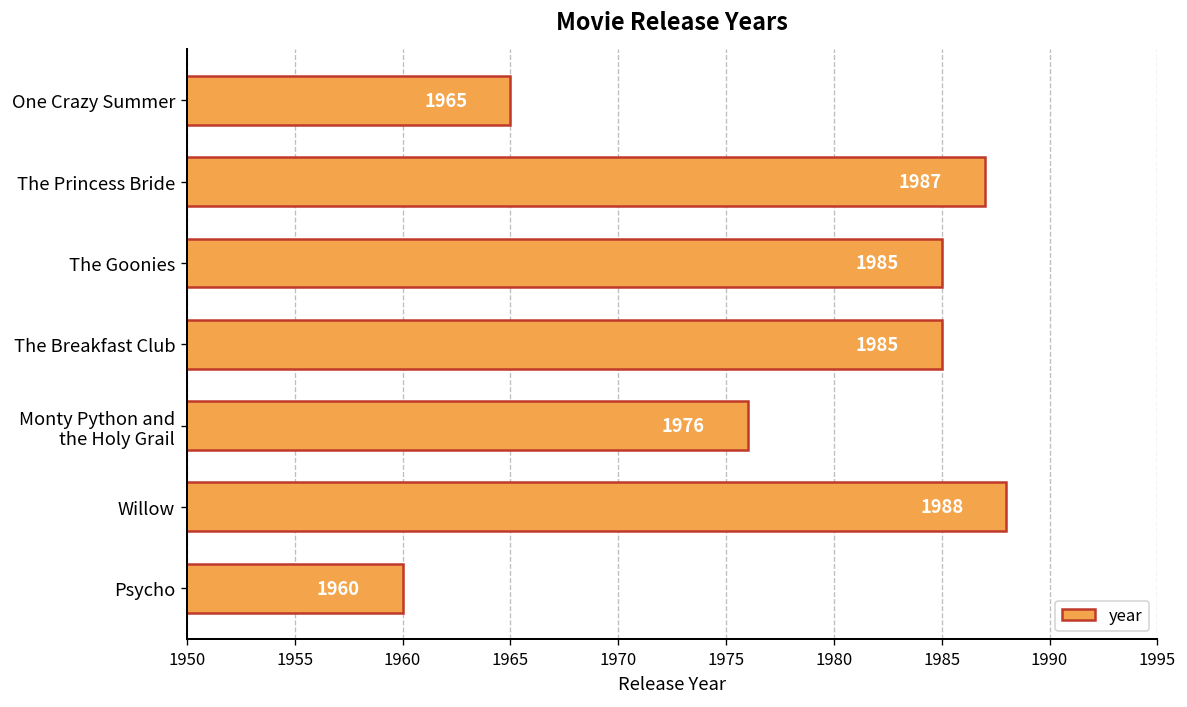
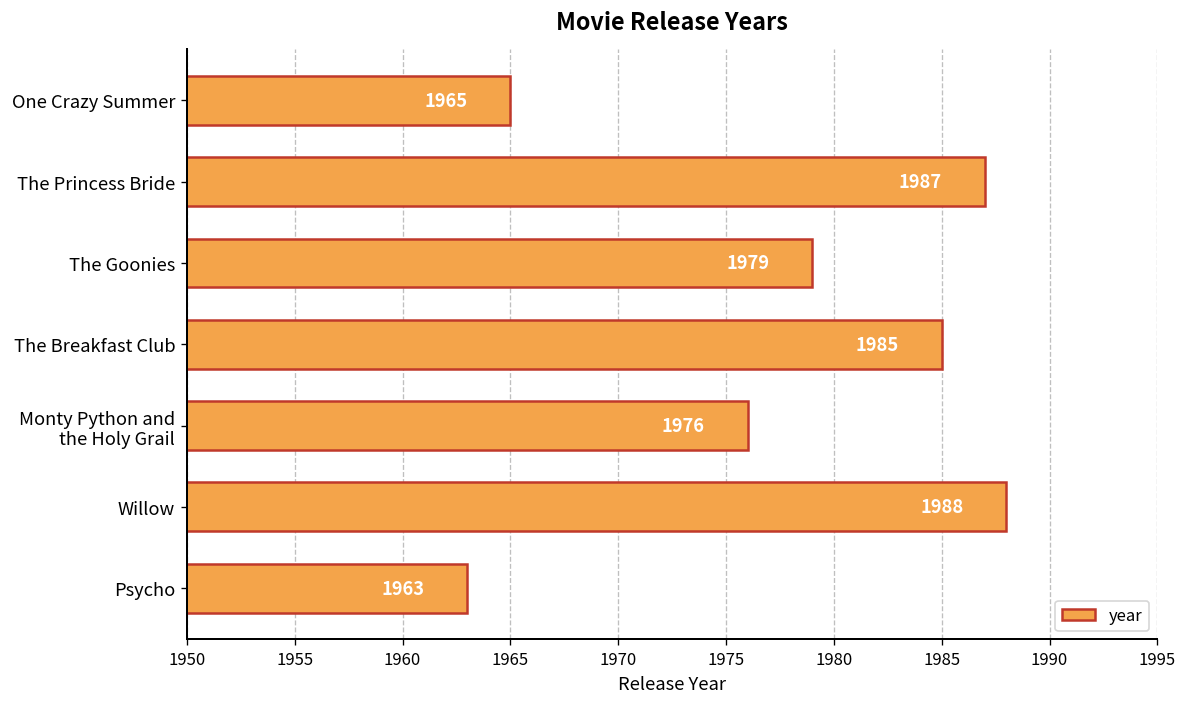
The Goonies: 1985 -> 1979
Psycho: 1960 -> 1963
